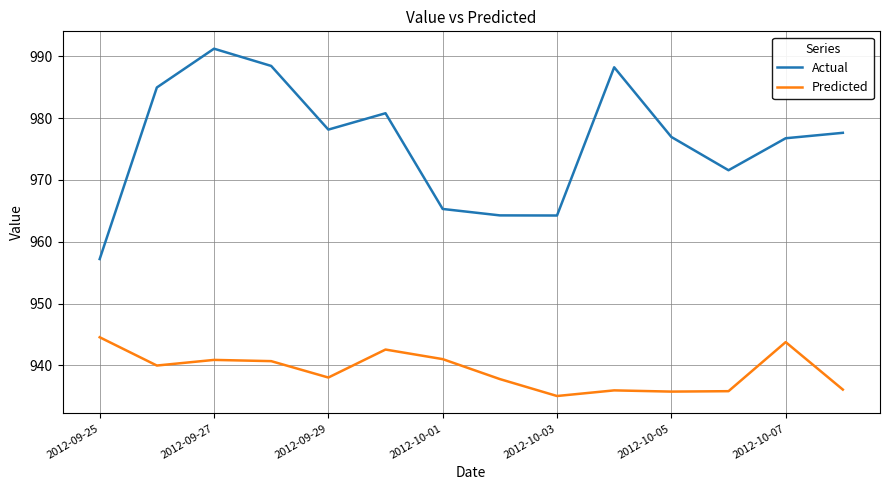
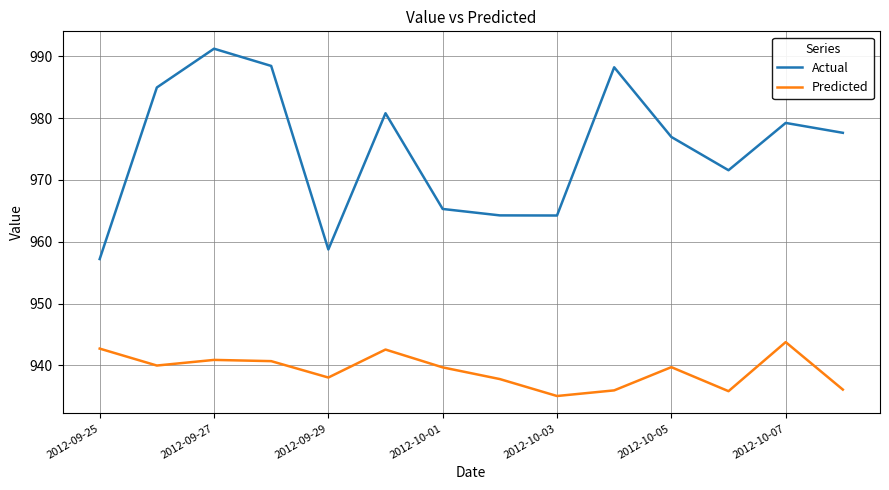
Predicted, 2012-09-25: 945 -> 943
Actual, 2012-09-29: 978 -> 959
Predicted, 2012-10-01: 941 -> 940
Predicted, 2012-10-05: 936 -> 940
Actual, 2012-10-07: 977 -> 979
